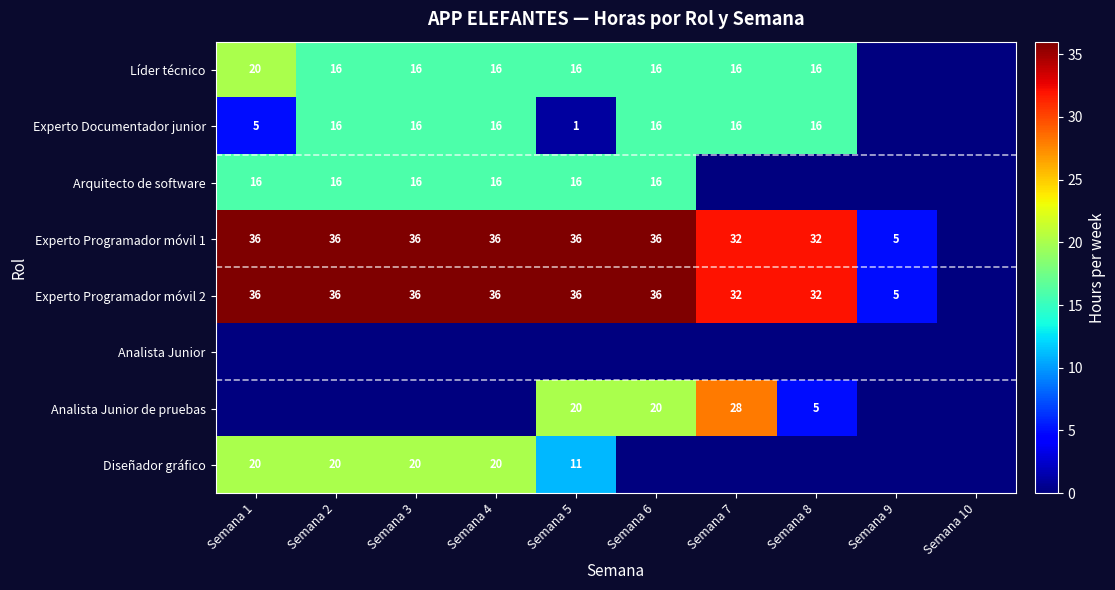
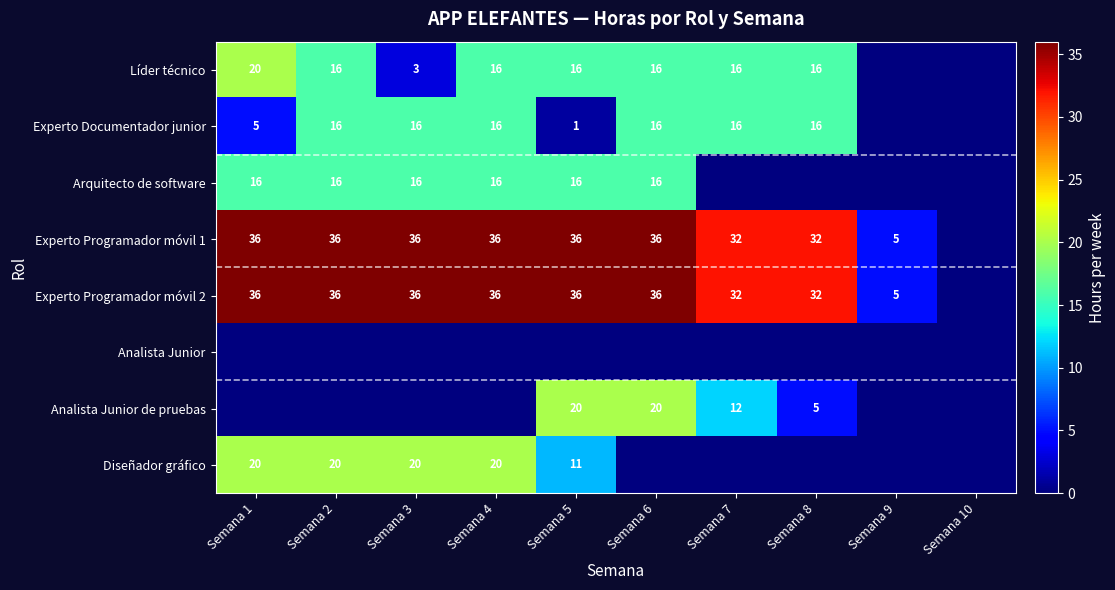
Líder técnico, Semana 3: 16 -> 3
Analista Junior de pruebas, Semana 7: 28 -> 12
